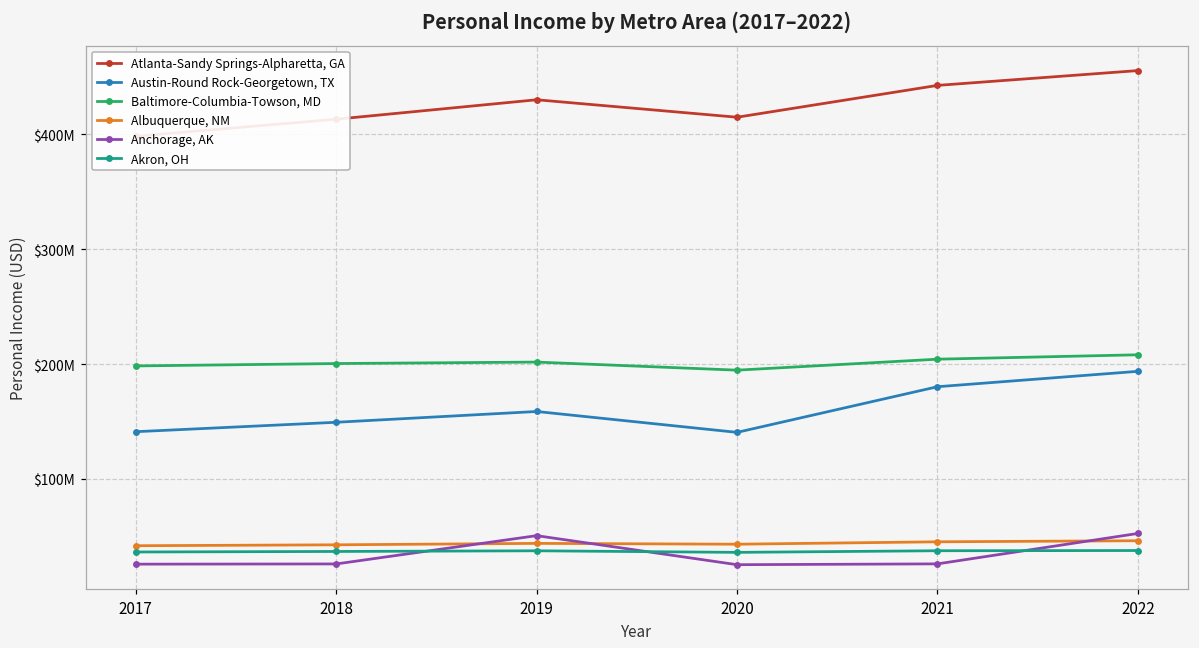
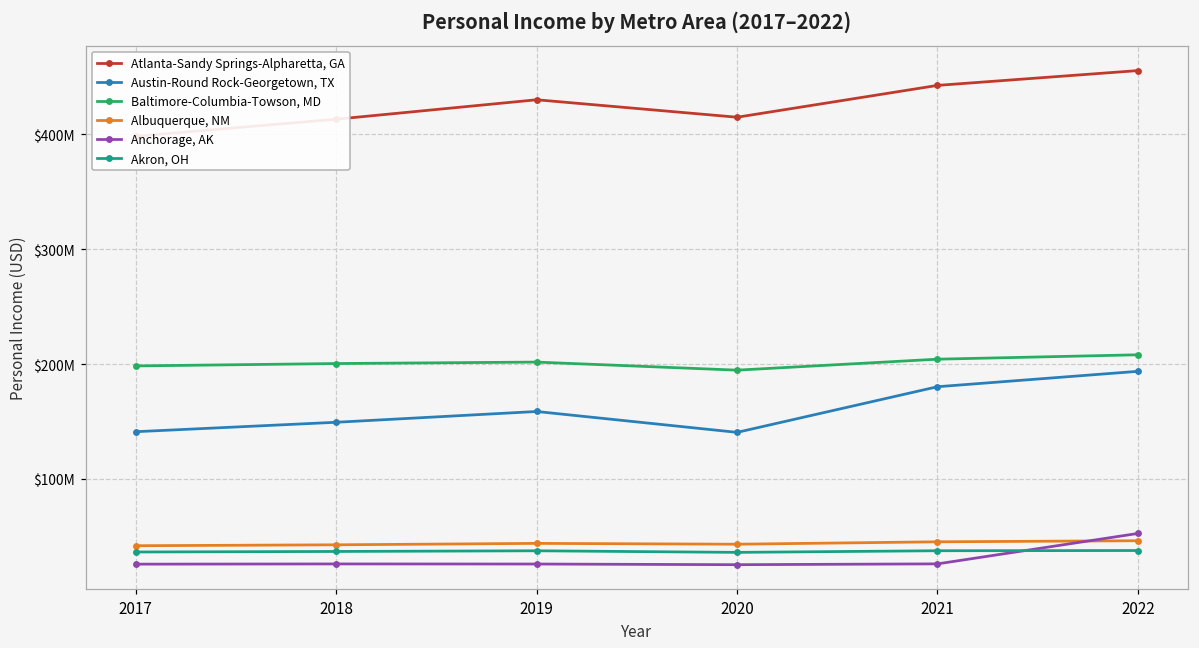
Anchorage, AK, 2019: $51000000 -> $26000000
